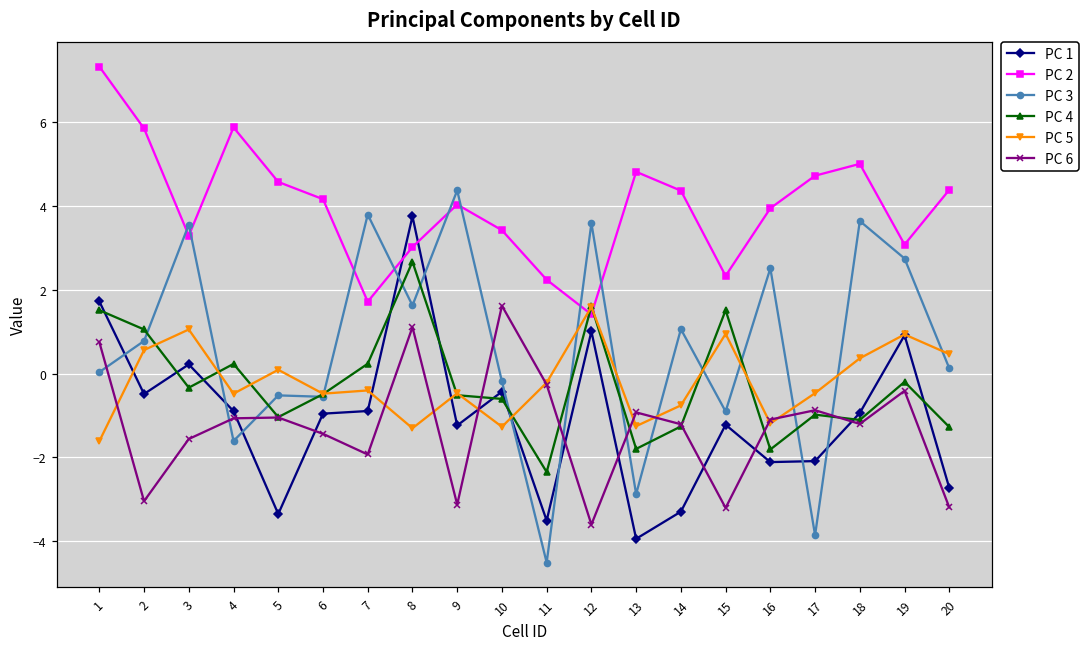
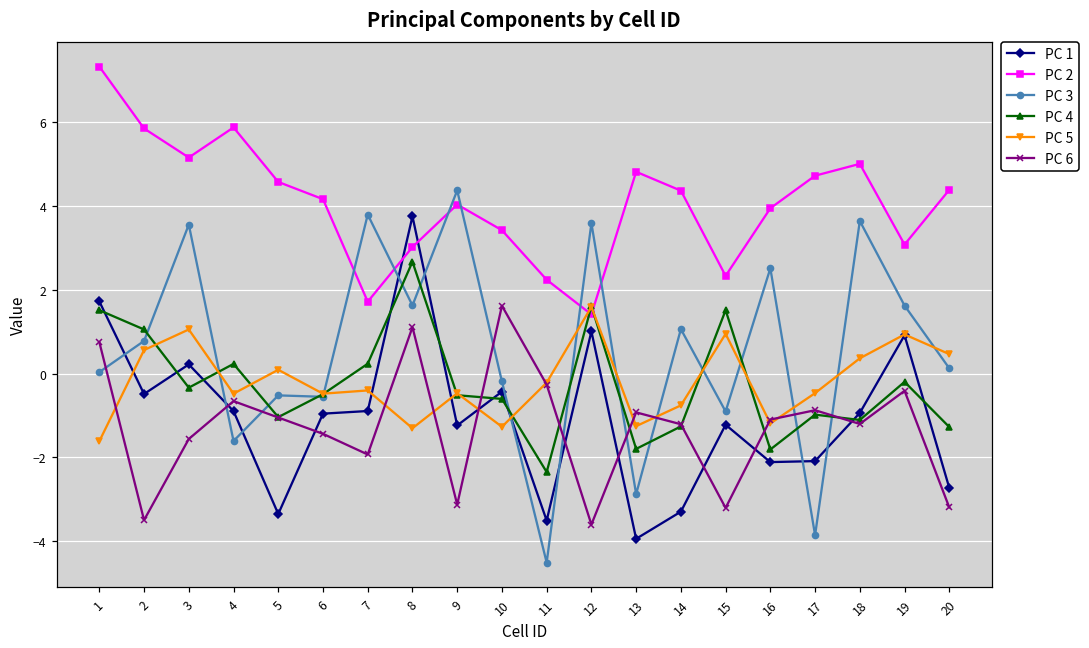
PC 6, 2: -3.0 -> -3.5
PC 2, 3: 3.3 -> 5.2
PC 6, 4: -1.1 -> -0.7
PC 3, 19: 2.7 -> 1.6
